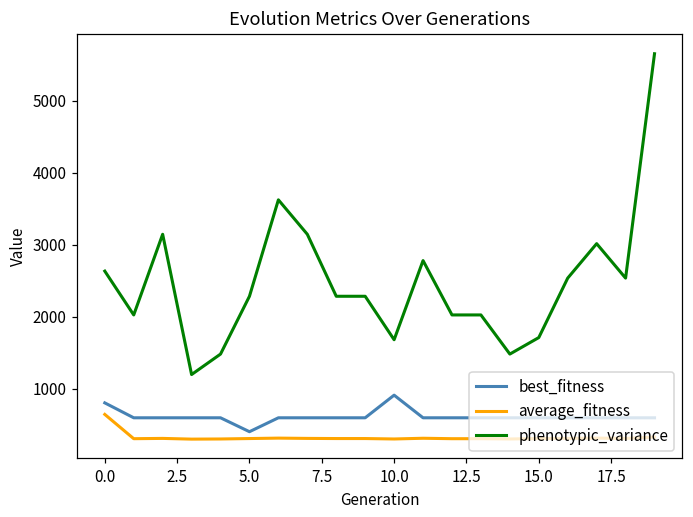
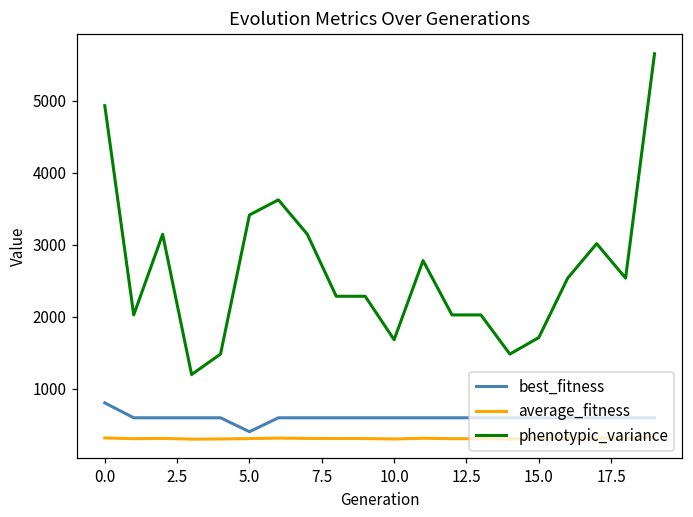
average_fitness, 0.0: 600 -> 300
phenotypic_variance, 0.0: 2600 -> 4900
phenotypic_variance, 5.0: 2300 -> 3400
best_fitness, 10.0: 900 -> 600
